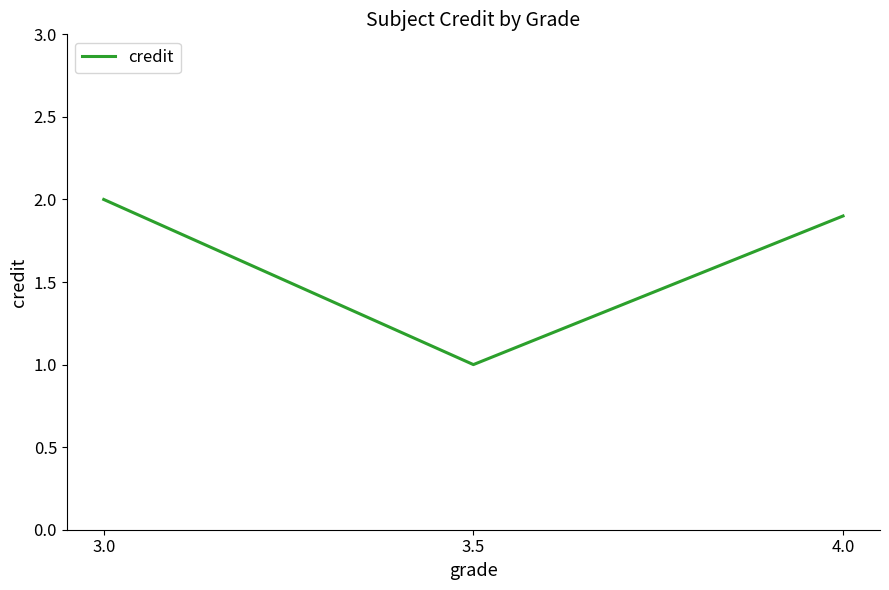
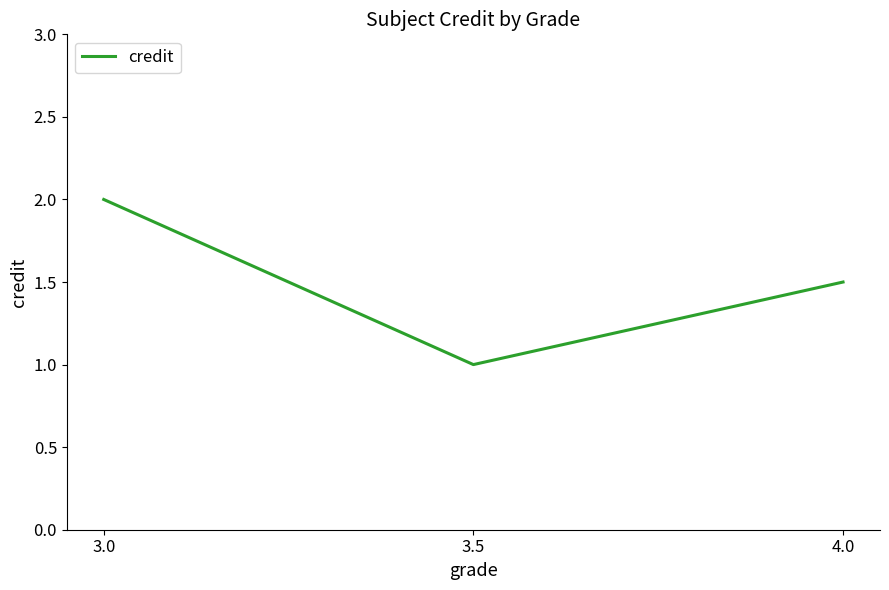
4.0: 1.9 -> 1.5
